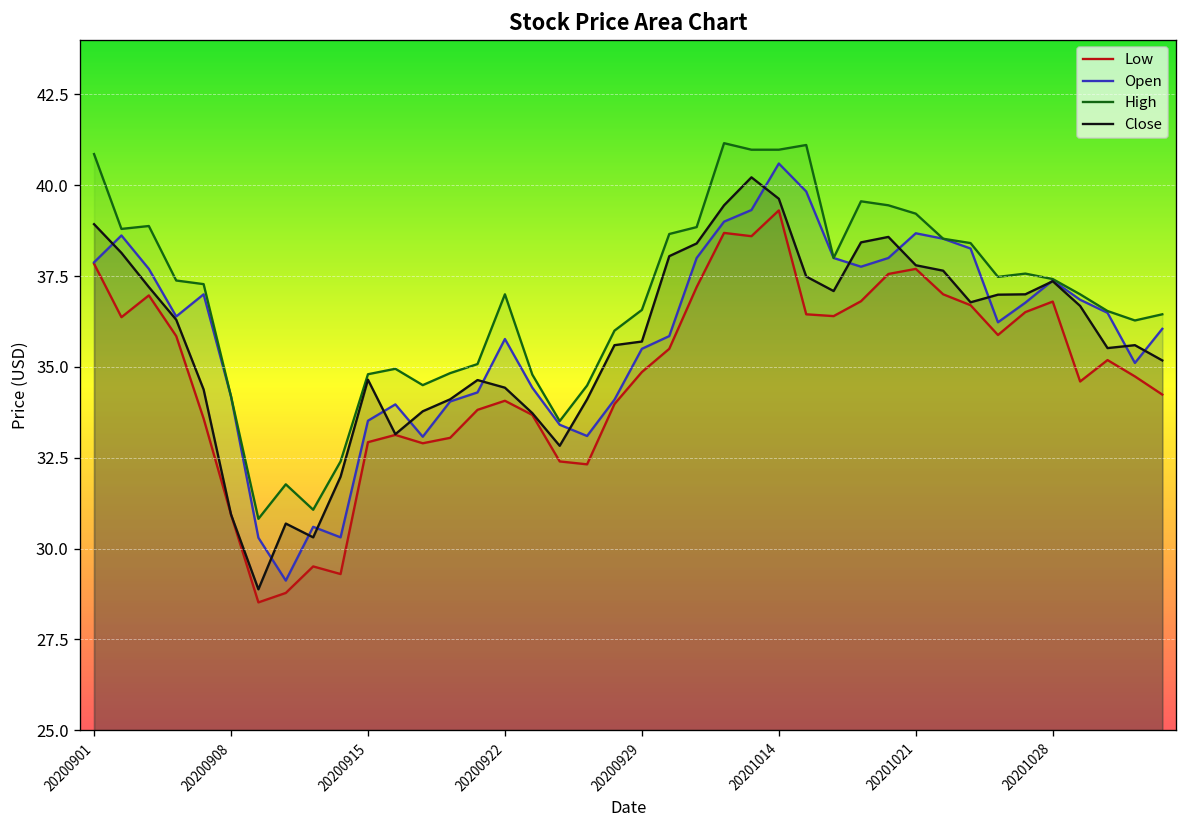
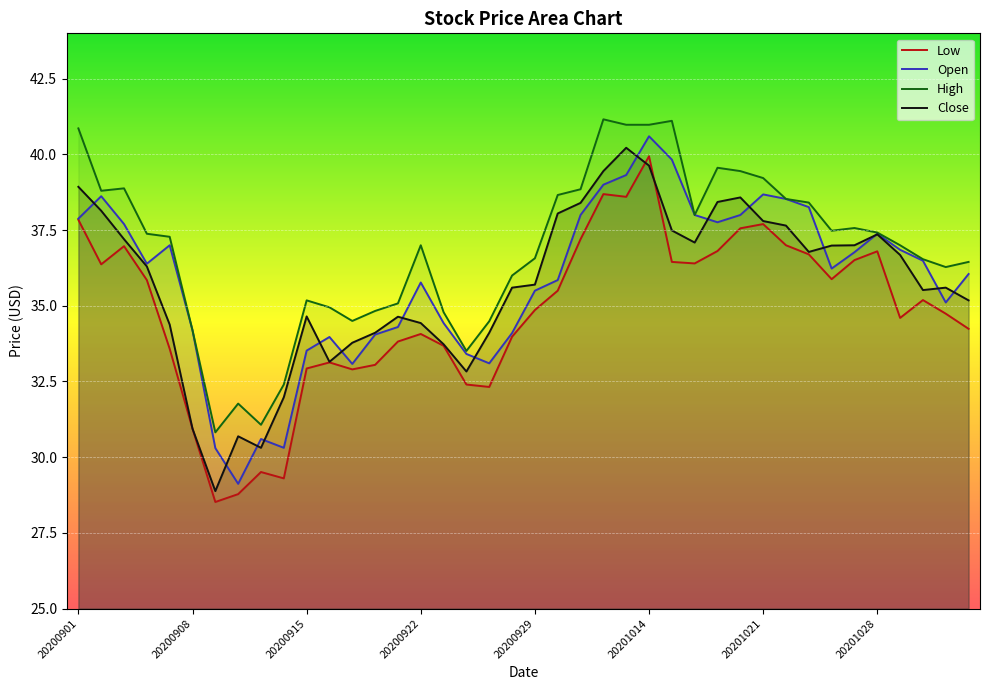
High, 20200915: 34.8 -> 35.2
Low, 20201014: 39.3 -> 39.9
